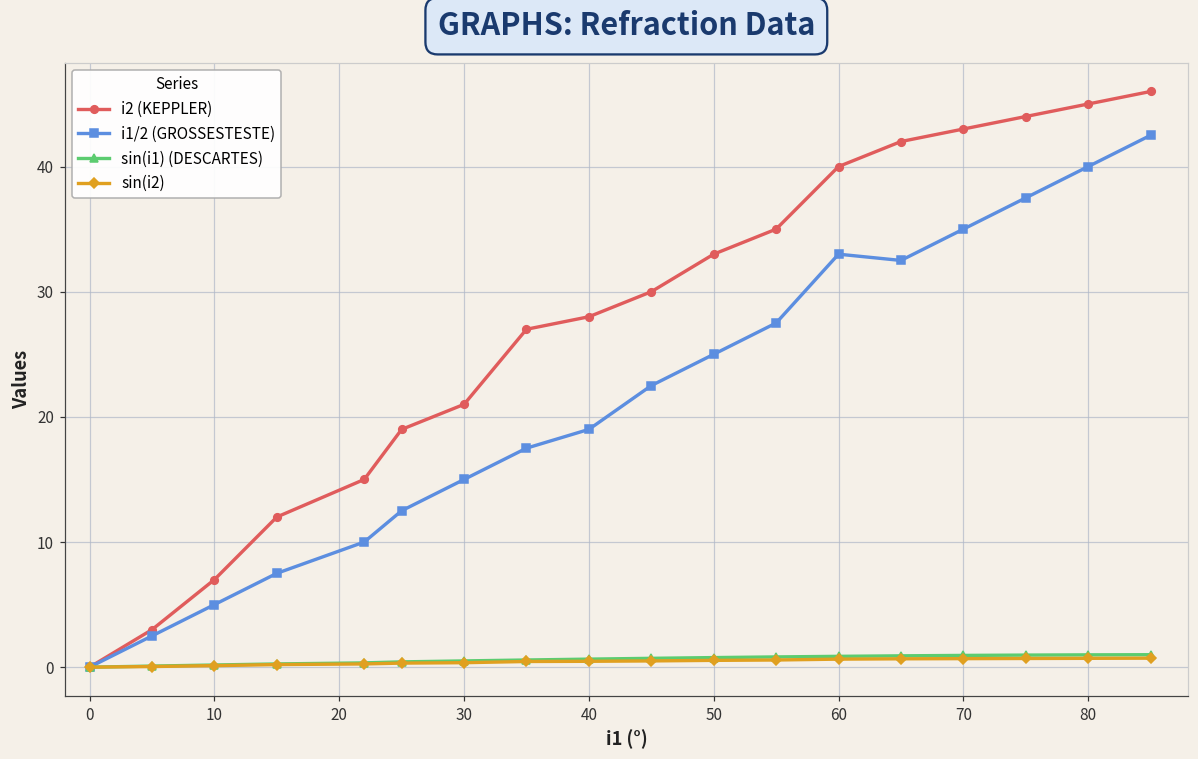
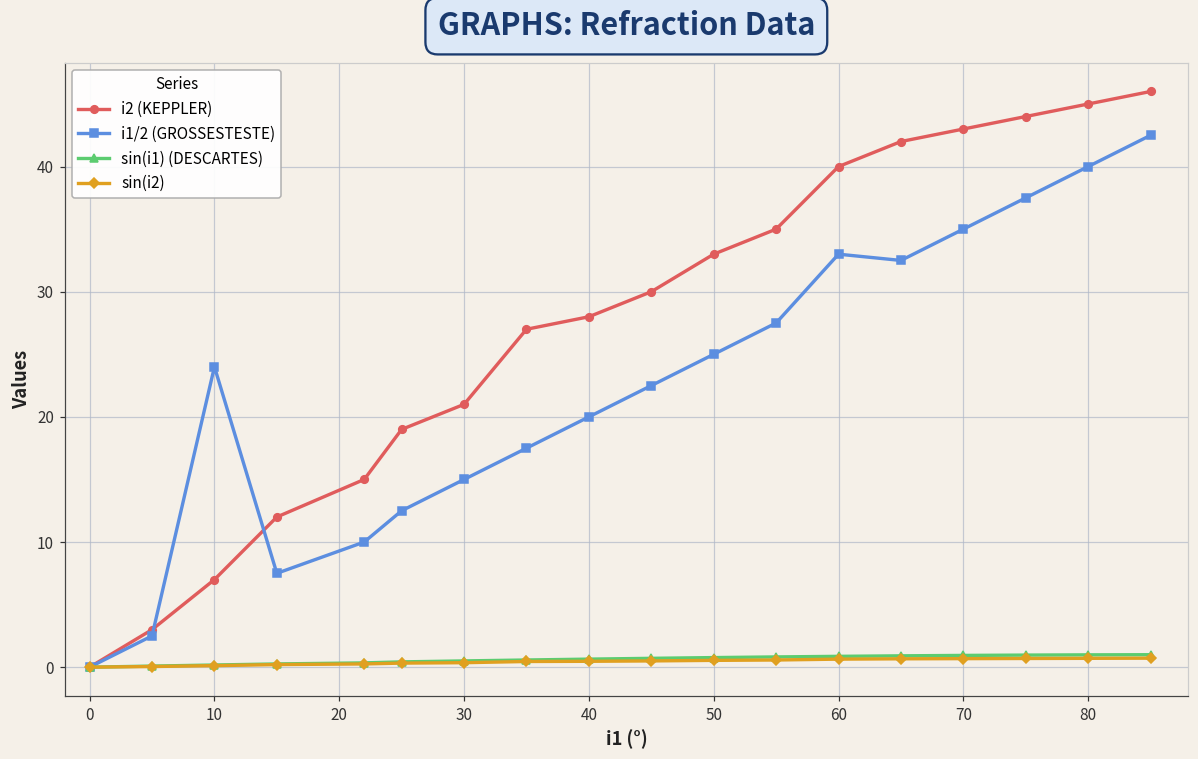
i1/2 (GROSSESTESTE), 10: 5 -> 24
i1/2 (GROSSESTESTE), 40: 19 -> 20
